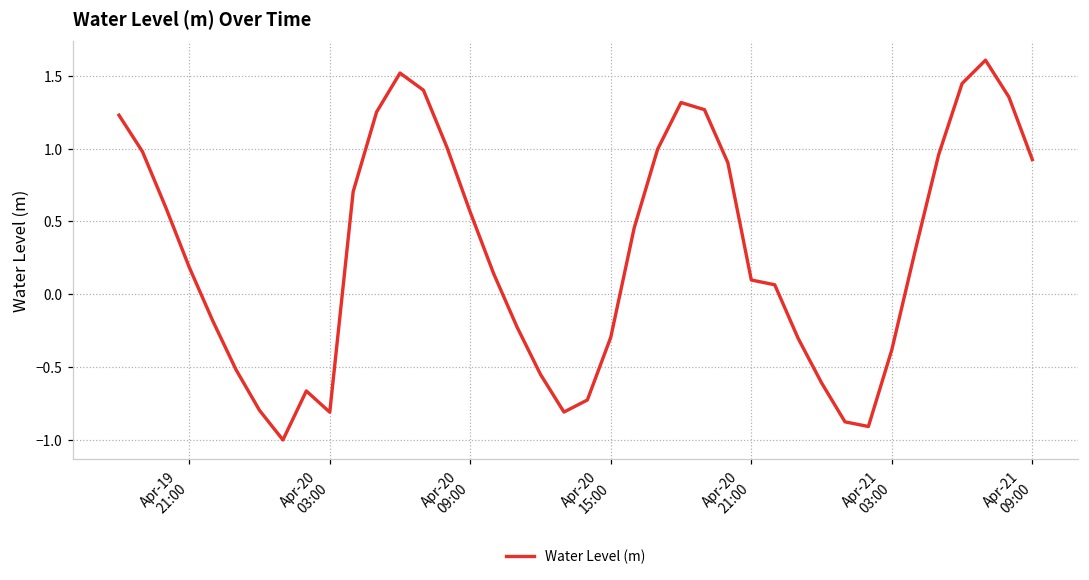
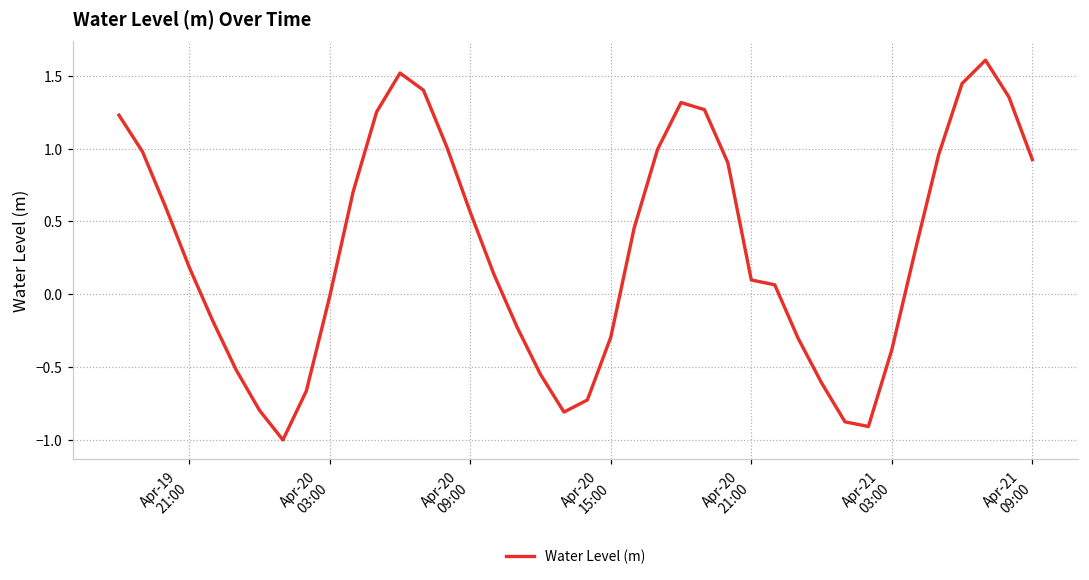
Apr-20 03:00: -0.81 -> -0.01
